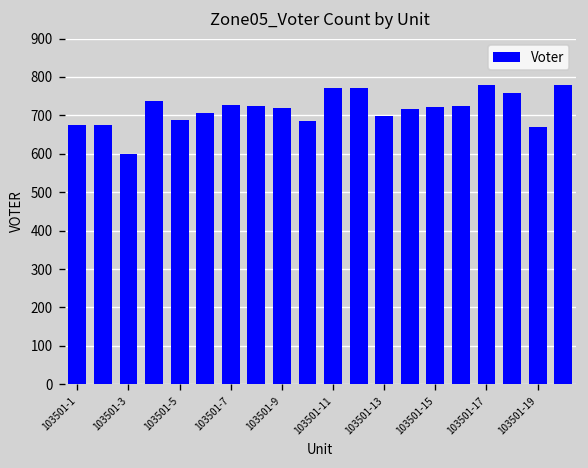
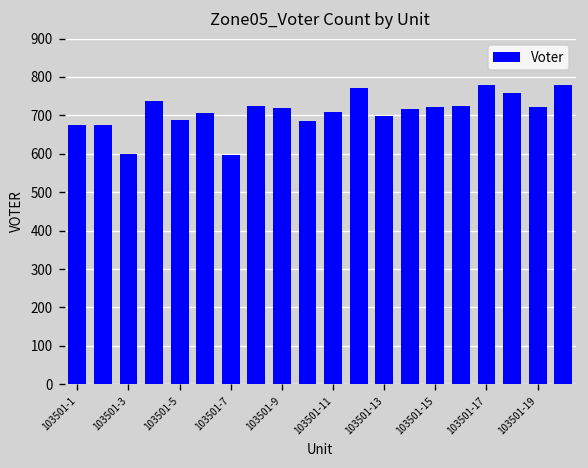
103501-7: 730 -> 600
103501-11: 770 -> 710
103501-19: 670 -> 720
